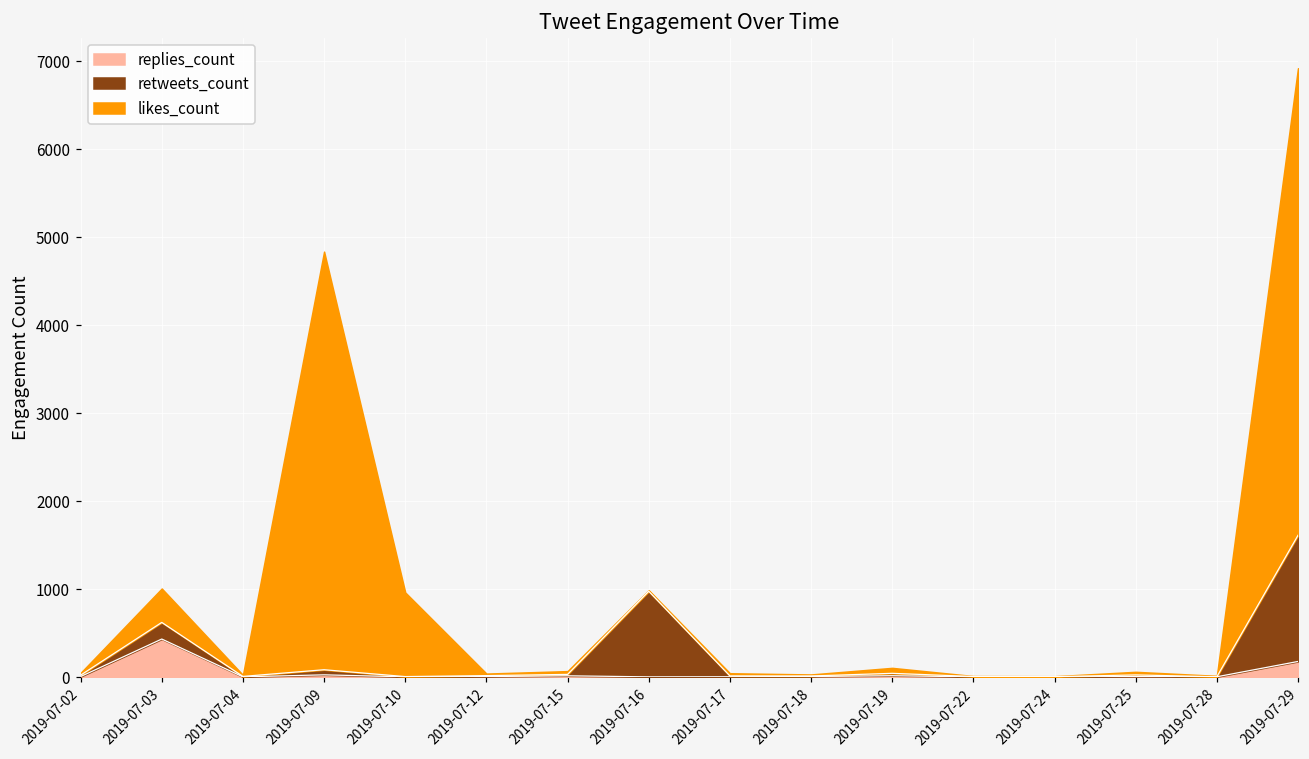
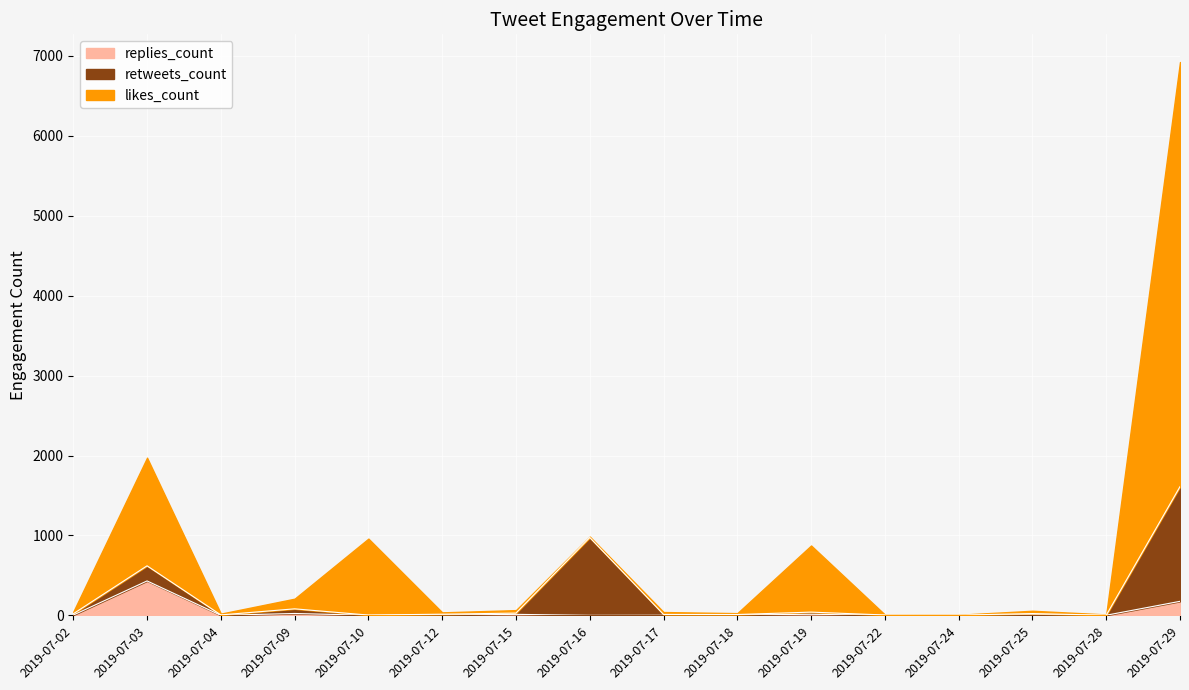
likes_count, 2019-07-03: 400 -> 1400
likes_count, 2019-07-09: 4800 -> 100
likes_count, 2019-07-19: 100 -> 800
